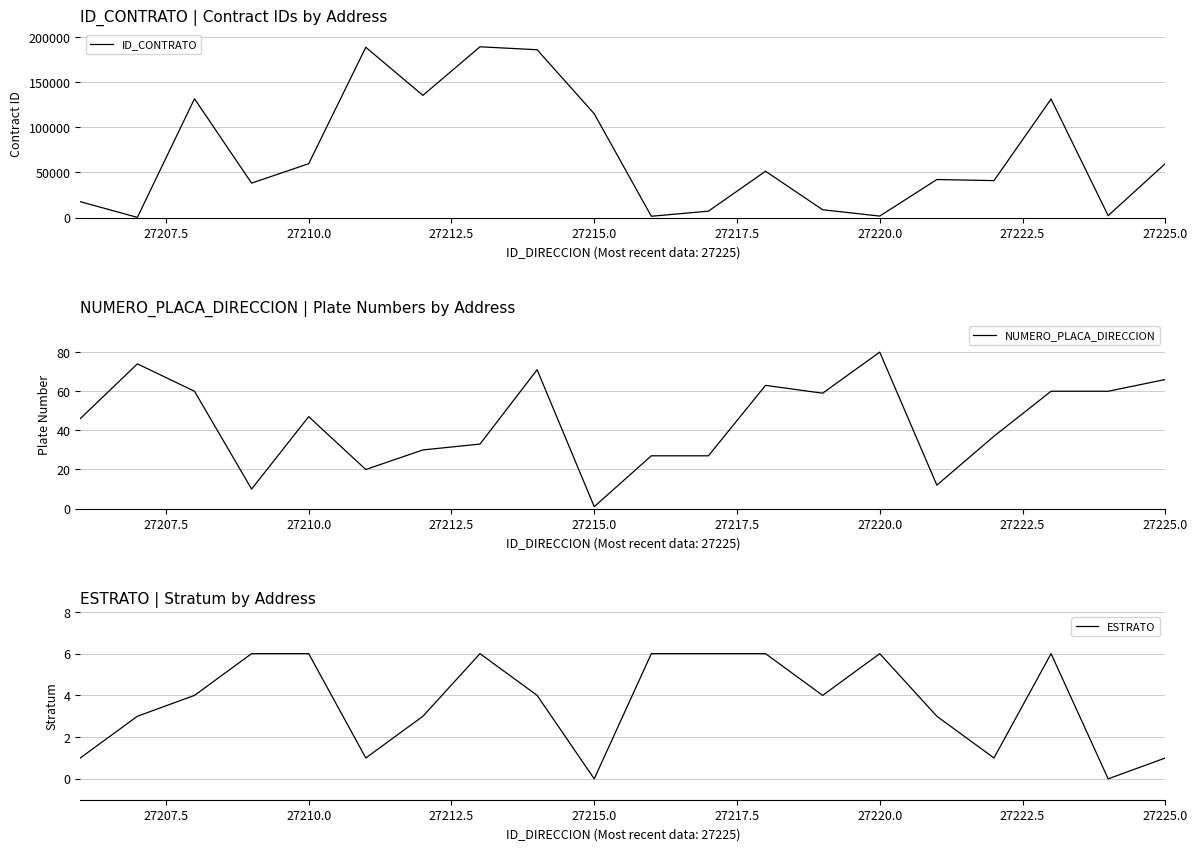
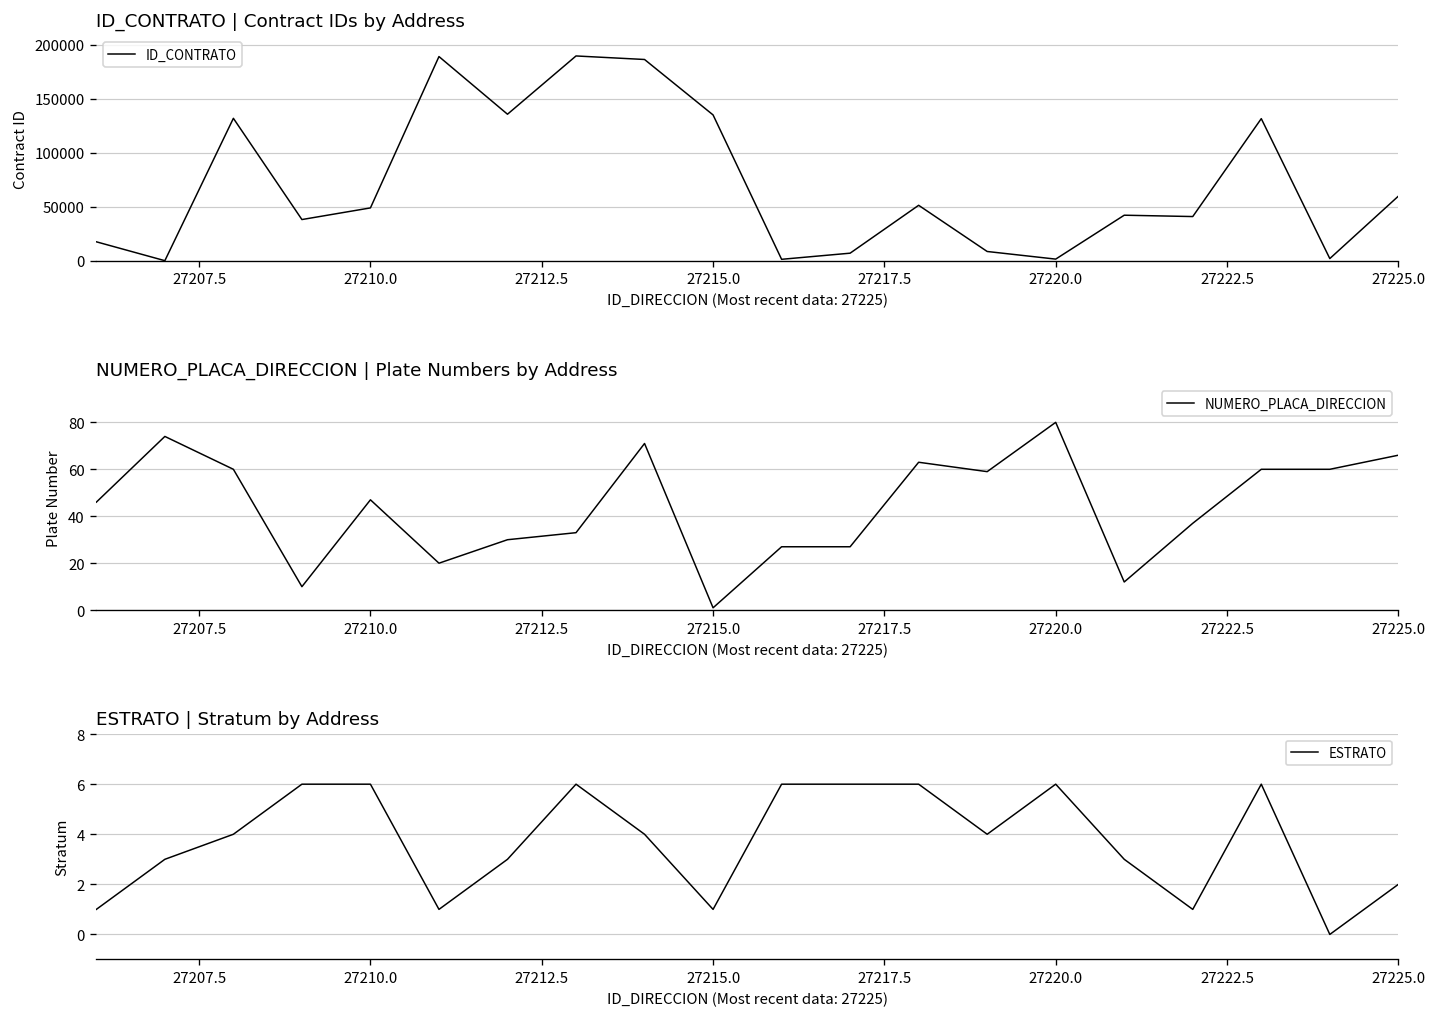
ID_CONTRATO | Contract IDs by Address, 27210.0: 60000 -> 50000
ID_CONTRATO | Contract IDs by Address, 27215.0: 120000 -> 140000
ESTRATO | Stratum by Address, 27215.0: 0 -> 1
ESTRATO | Stratum by Address, 27225.0: 1 -> 2
